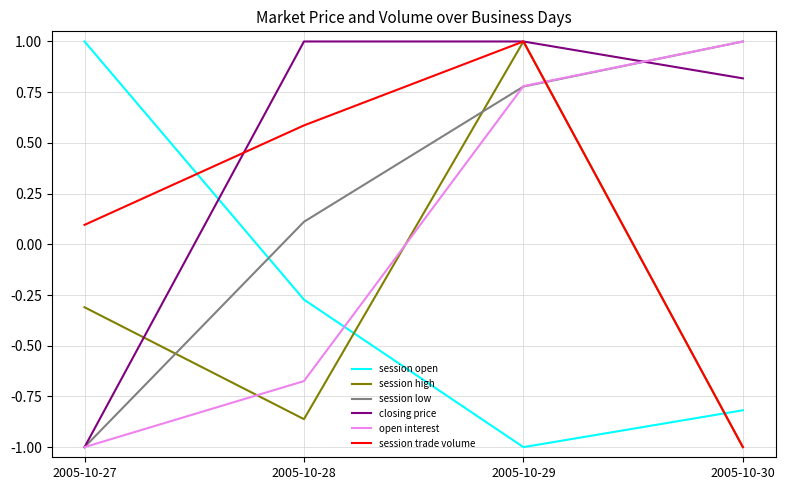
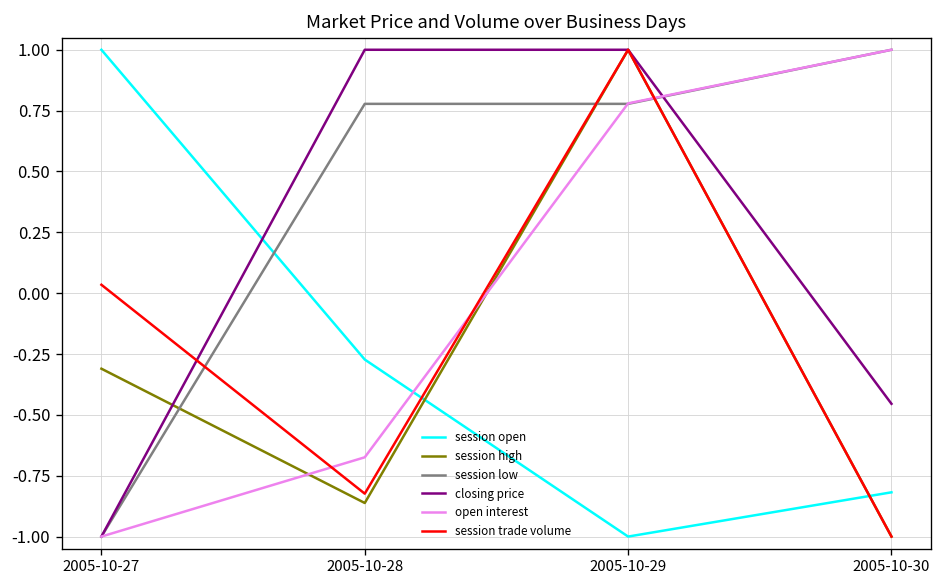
session trade volume, 2005-10-27: 0.10 -> 0.03
session low, 2005-10-28: 0.11 -> 0.78
session trade volume, 2005-10-28: 0.59 -> -0.82
closing price, 2005-10-30: 0.82 -> -0.45
